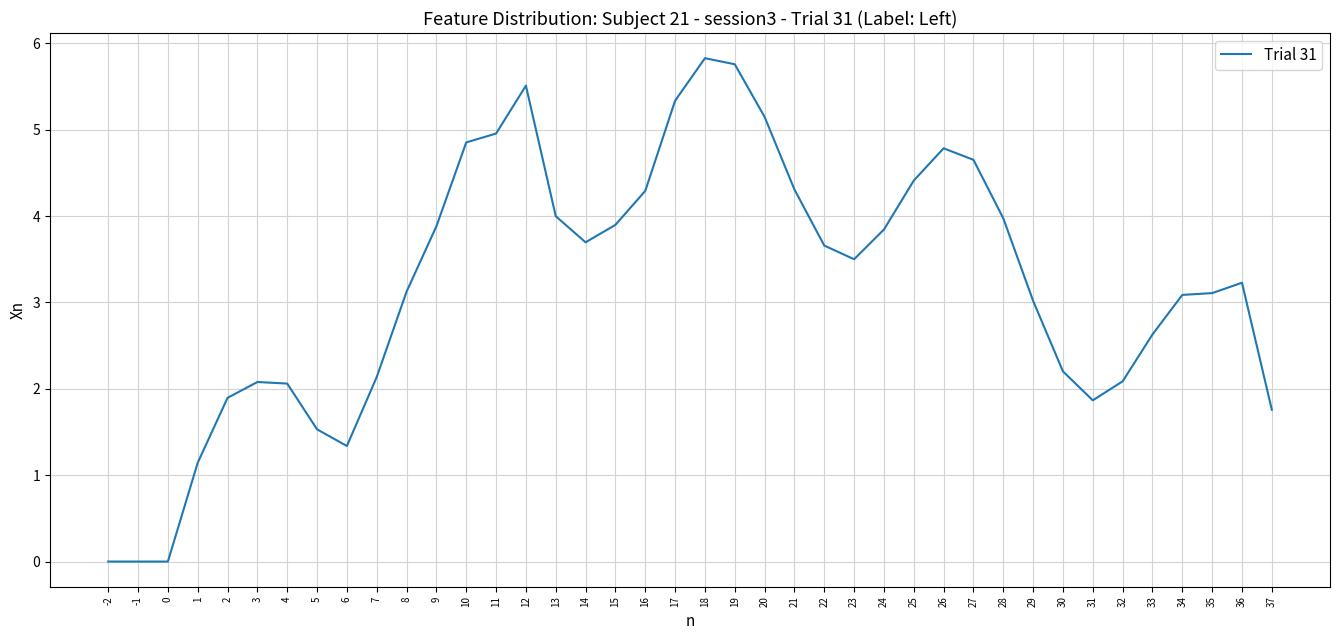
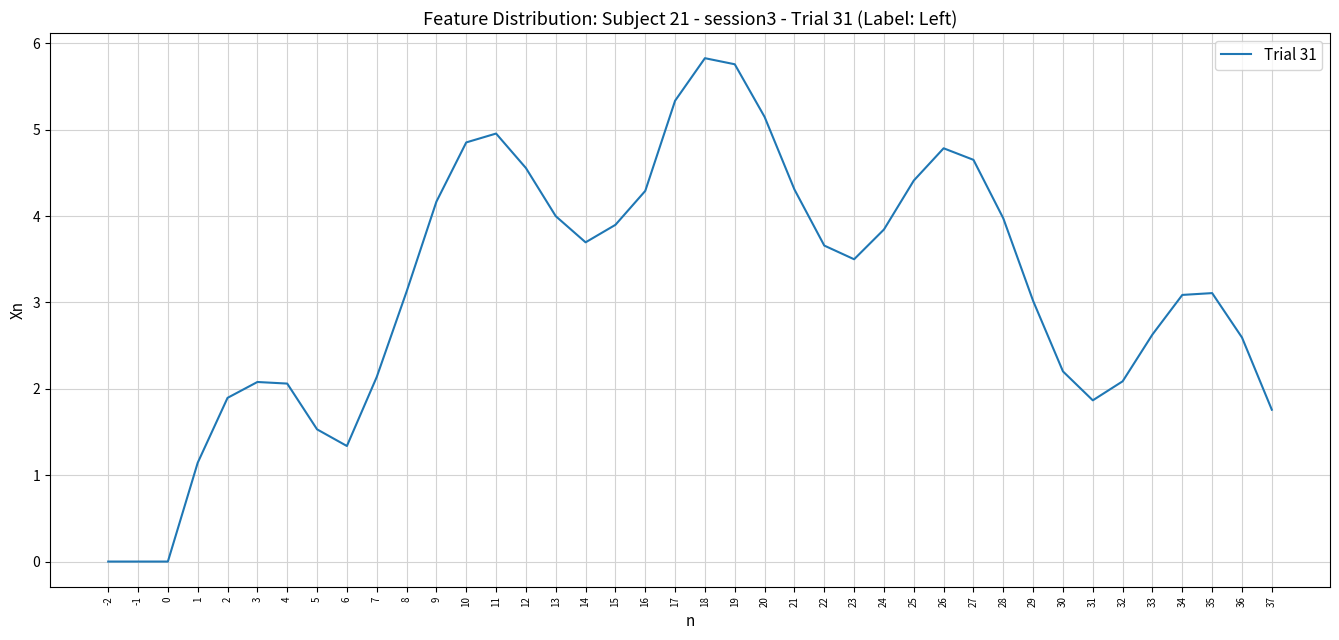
9: 3.9 -> 4.2
12: 5.5 -> 4.6
36: 3.2 -> 2.6
